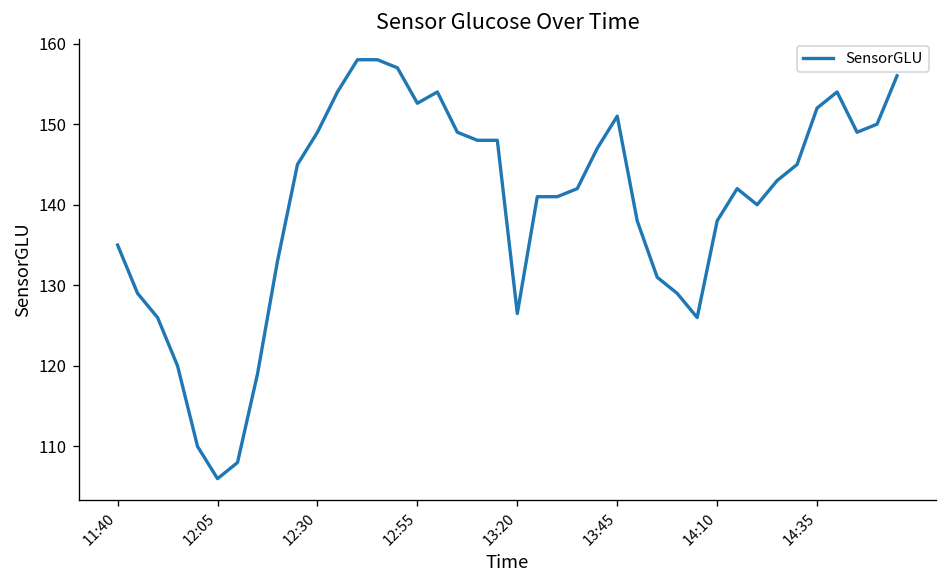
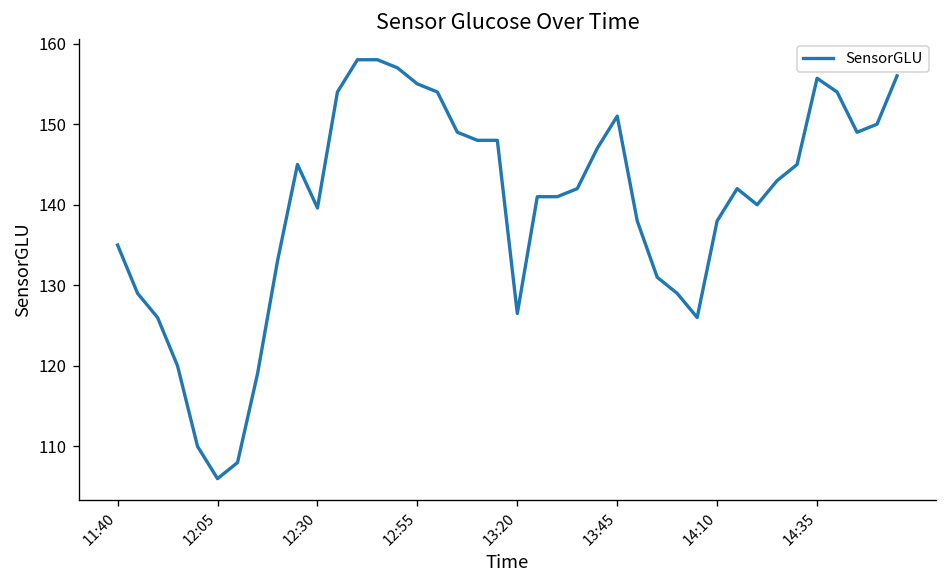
12:30: 149 -> 140
12:55: 153 -> 155
14:35: 152 -> 156
